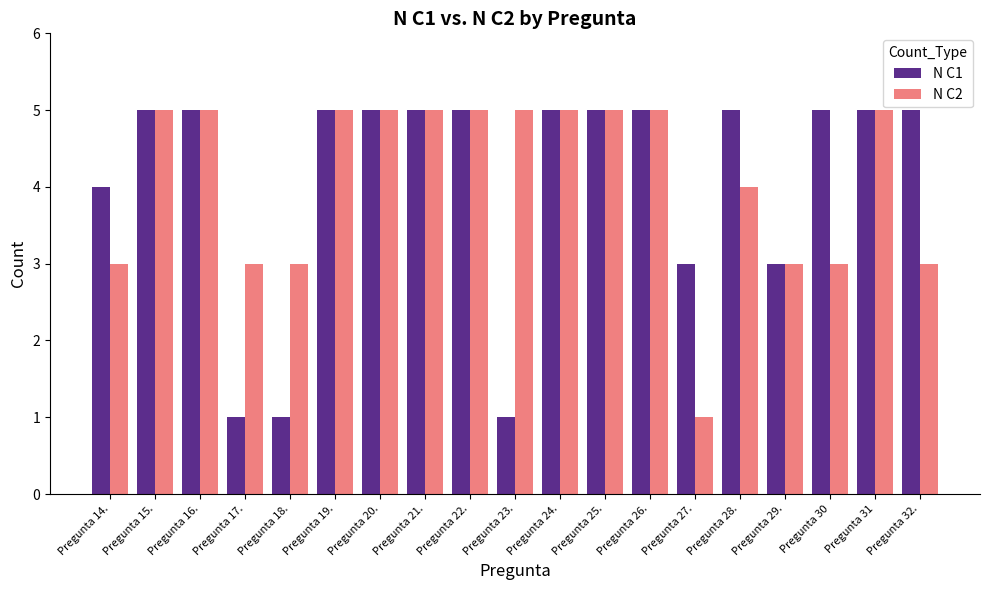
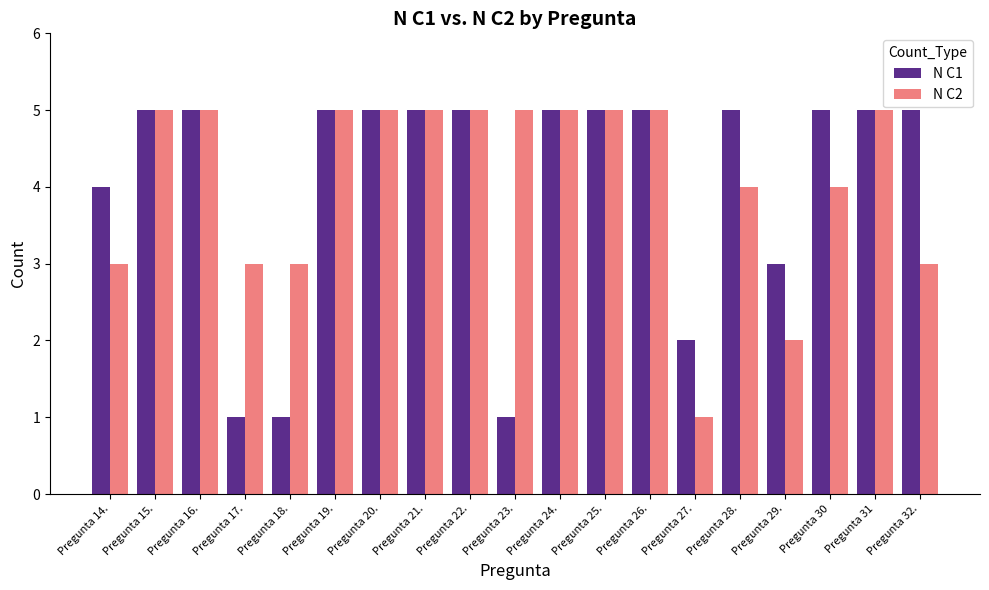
N C1, Pregunta 27.: 3 -> 2
N C2, Pregunta 29.: 3 -> 2
N C2, Pregunta 30: 3 -> 4
